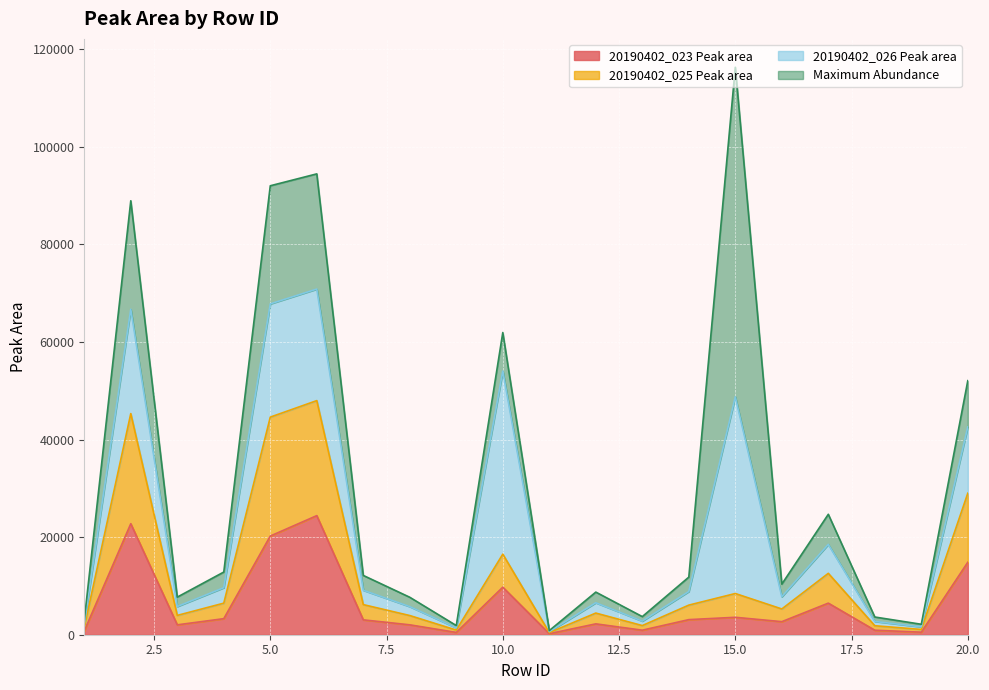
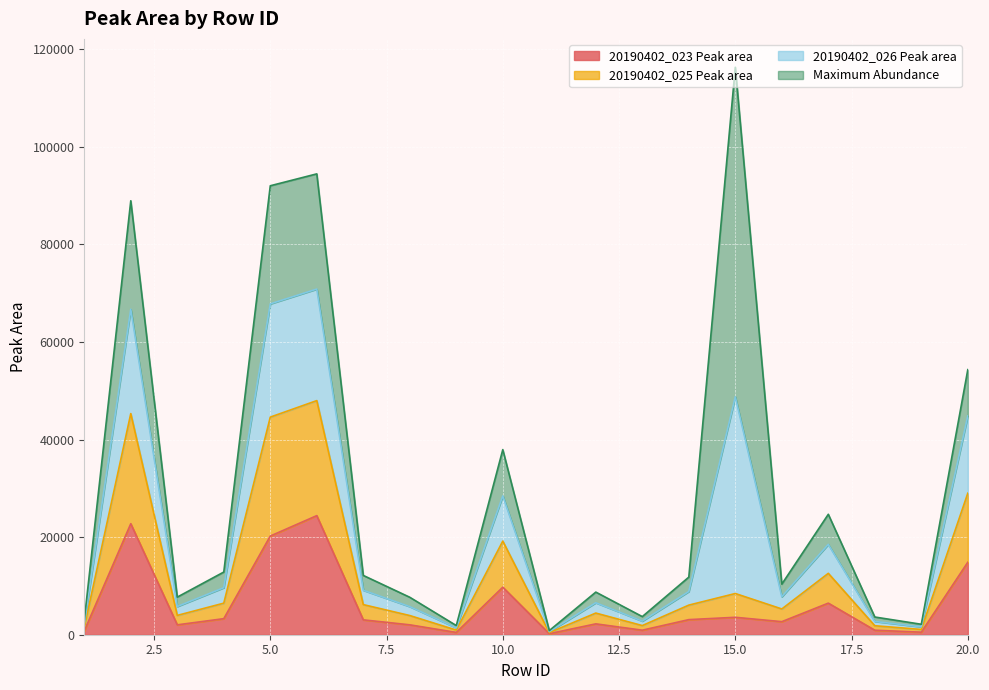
20190402_025 Peak area, 10.0: 7000 -> 9000
20190402_026 Peak area, 10.0: 38000 -> 9000
Maximum Abundance, 10.0: 8000 -> 9000
20190402_026 Peak area, 20.0: 14000 -> 16000
